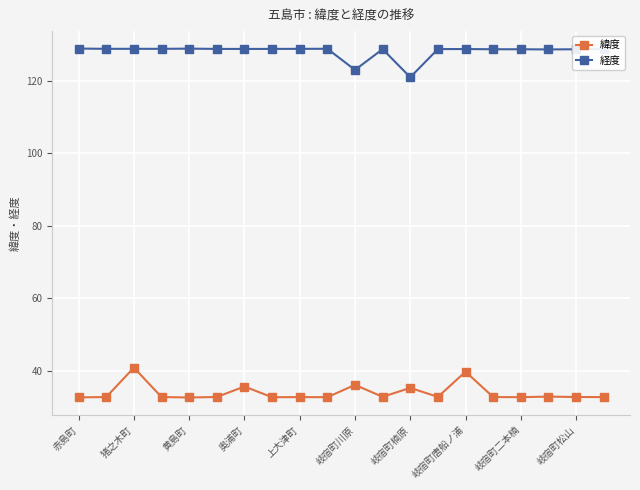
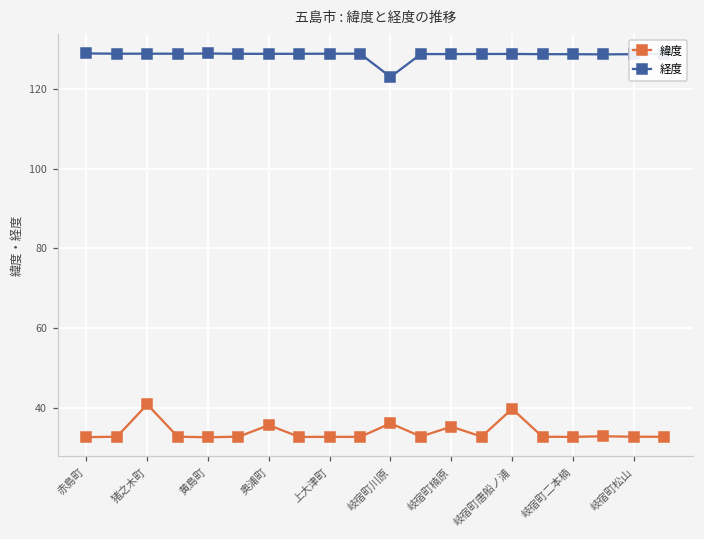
経度, 岐宿町楠原: 121 -> 129
